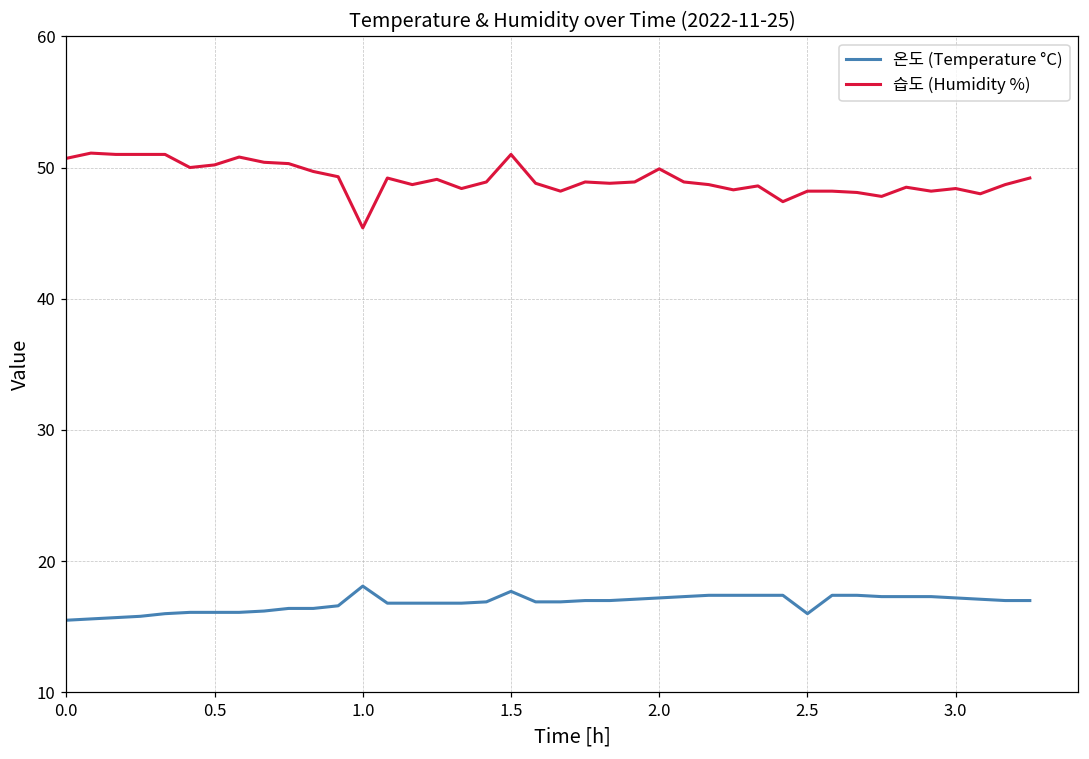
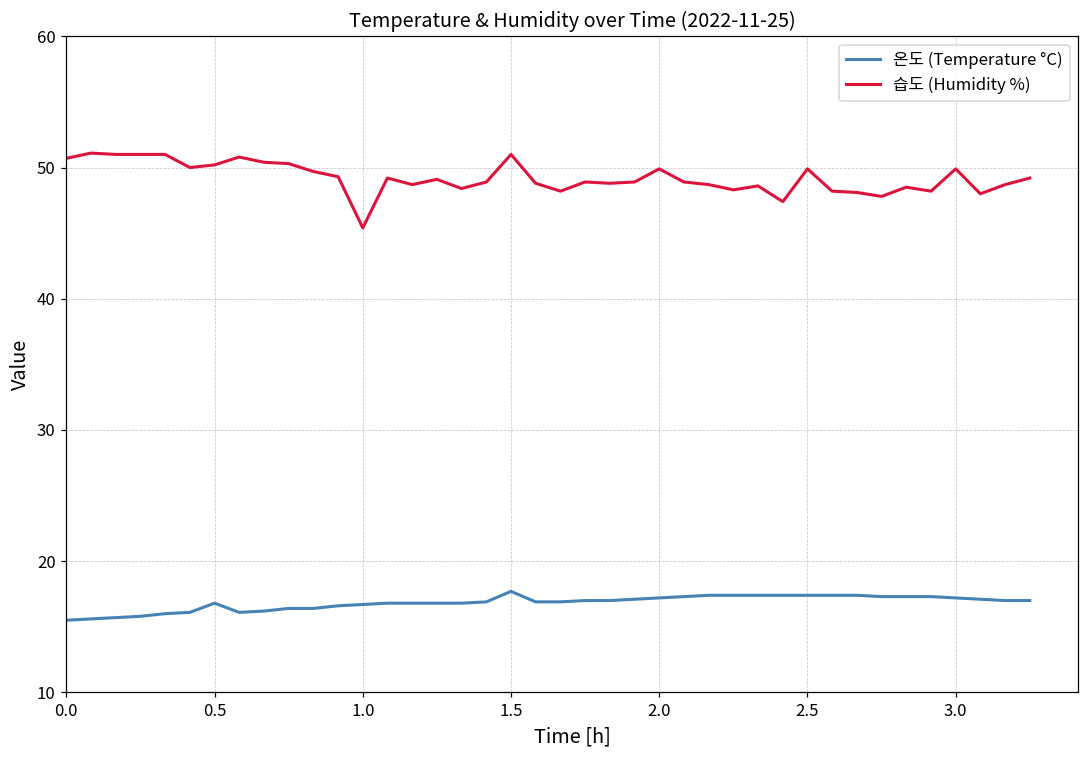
온도 (Temperature °C), 0.5: 16.1 -> 16.8
온도 (Temperature °C), 1.0: 18.1 -> 16.7
온도 (Temperature °C), 2.5: 16.0 -> 17.4
습도 (Humidity %), 2.5: 48.2 -> 49.9
습도 (Humidity %), 3.0: 48.4 -> 49.9
